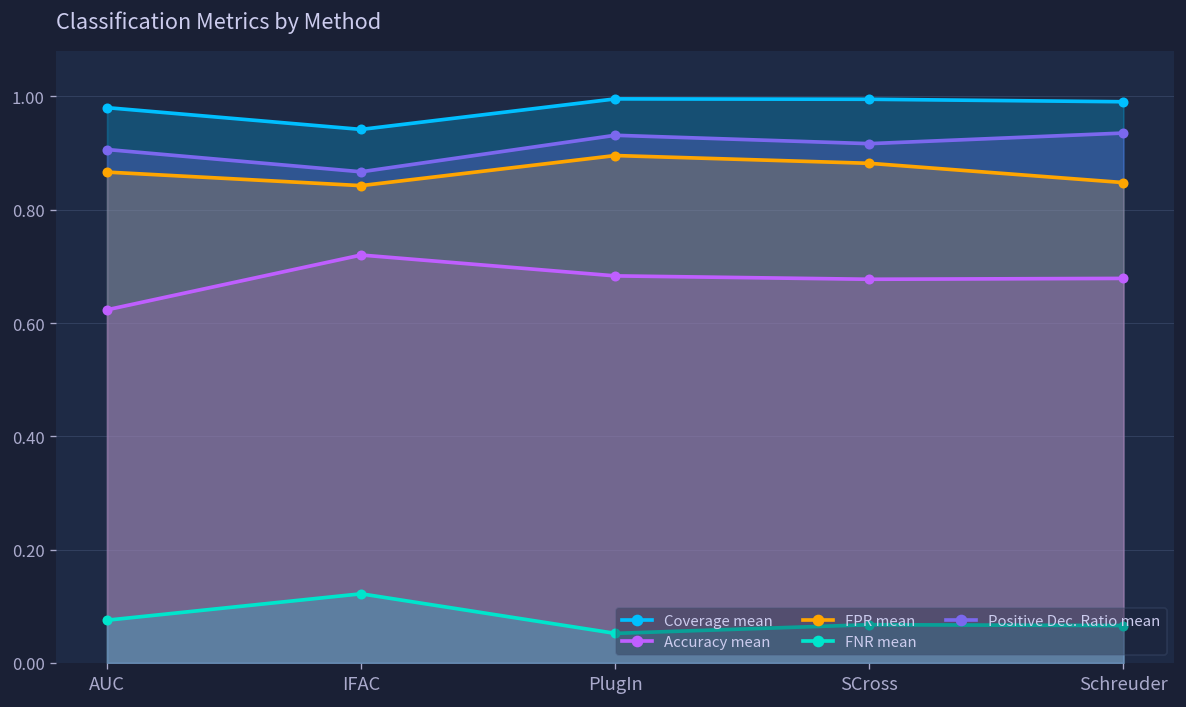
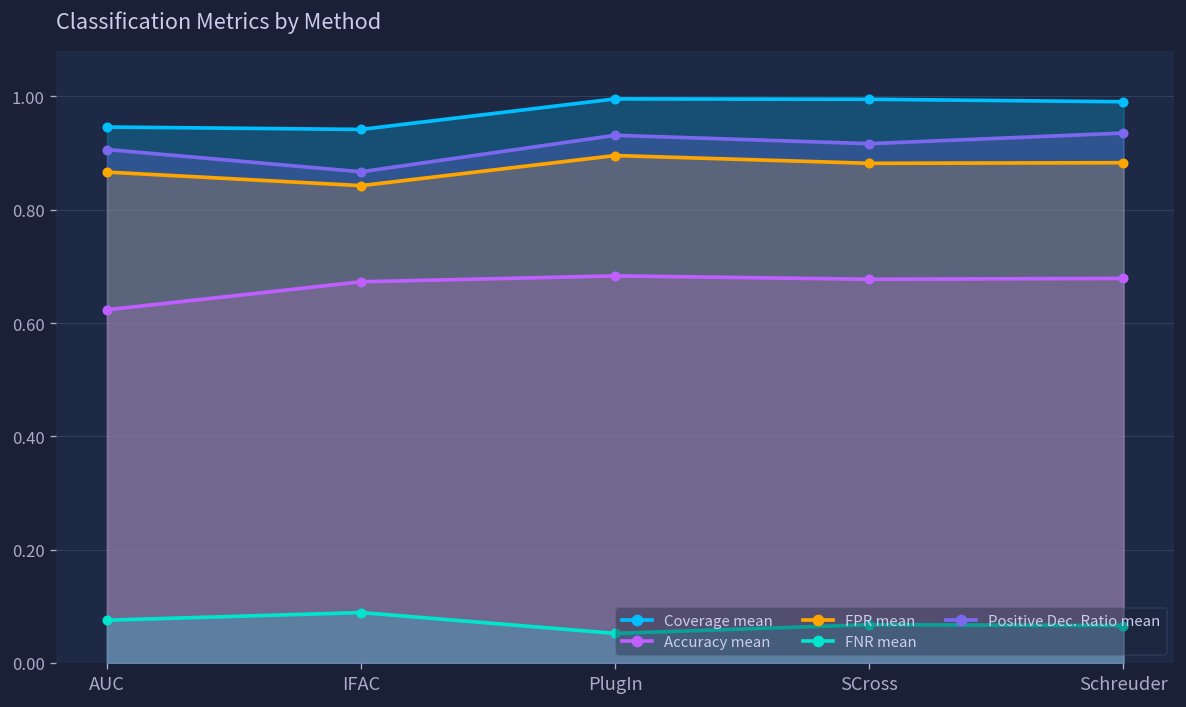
Coverage mean, AUC: 0.98 -> 0.95
Accuracy mean, IFAC: 0.72 -> 0.67
FNR mean, IFAC: 0.12 -> 0.09
FPR mean, Schreuder: 0.85 -> 0.88
